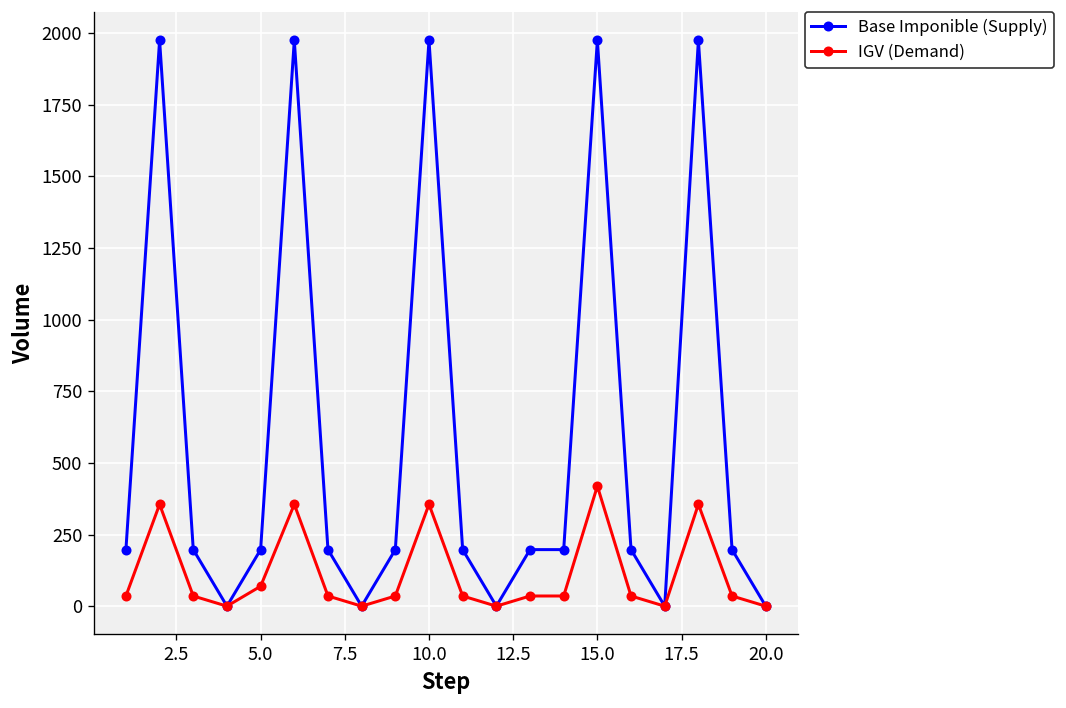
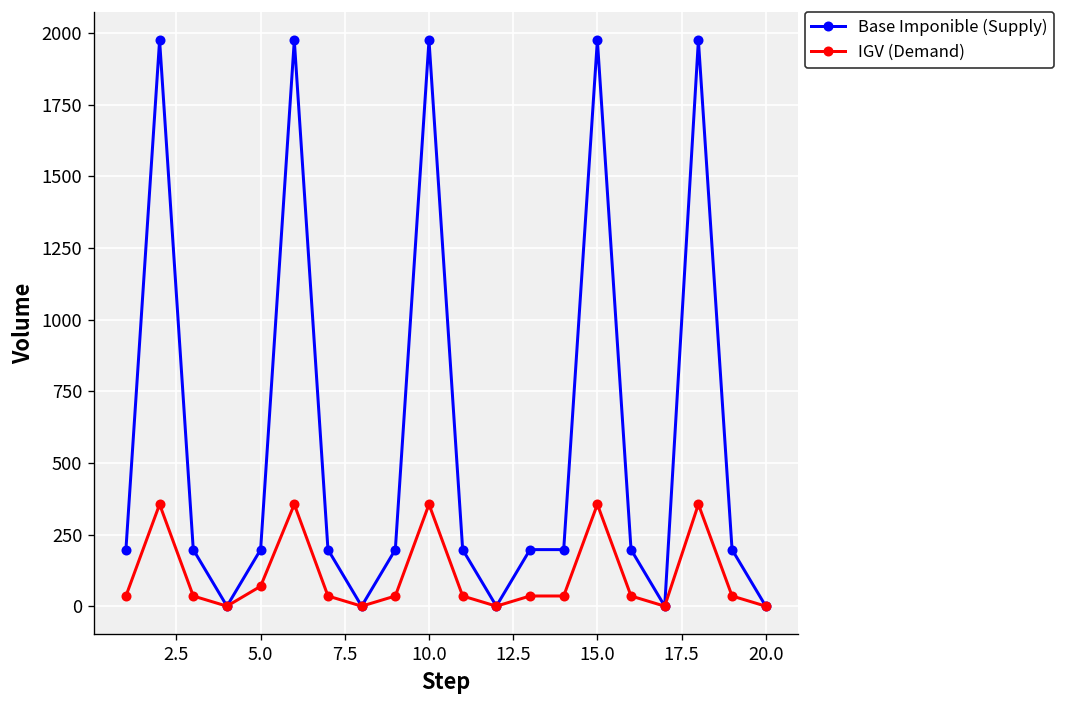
IGV (Demand), 15.0: 420 -> 360
